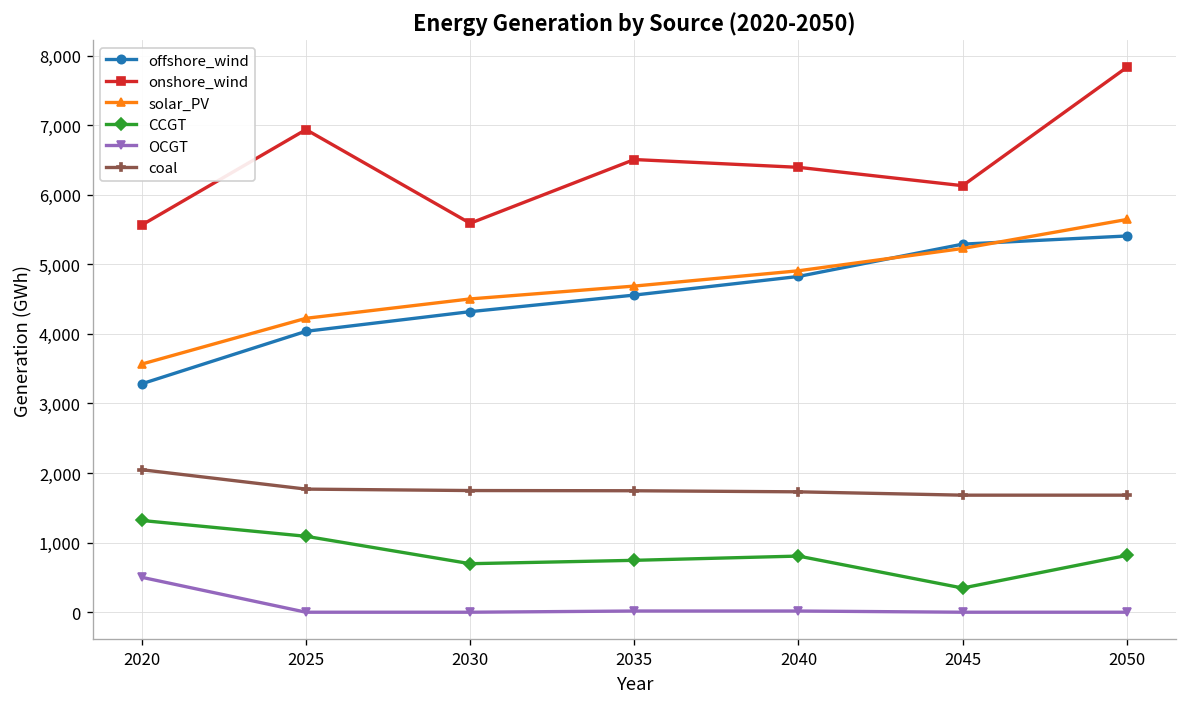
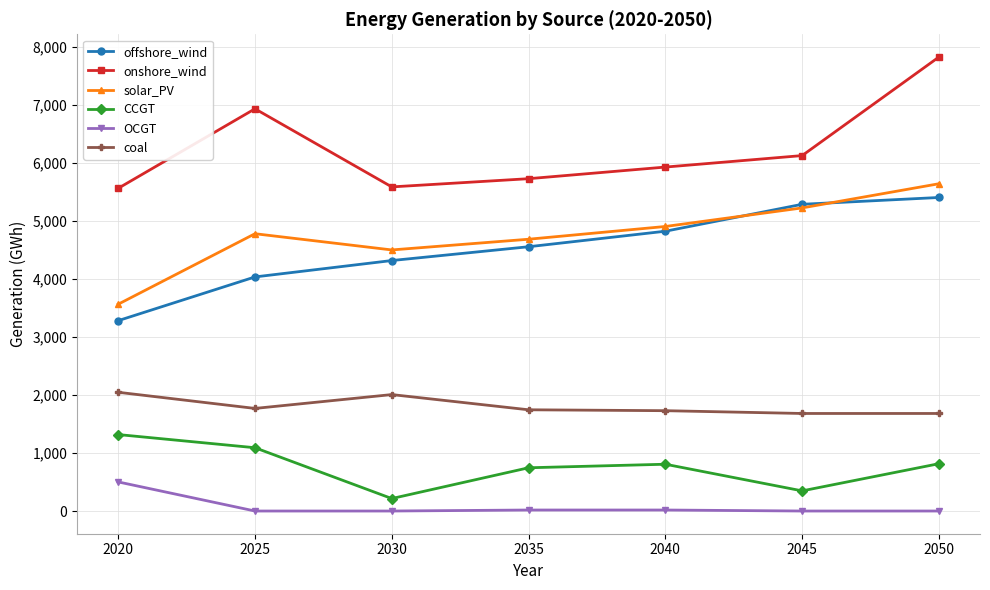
solar_PV, 2025: 4,200 -> 4,800
CCGT, 2030: 700 -> 200
coal, 2030: 1,700 -> 2,000
onshore_wind, 2035: 6,500 -> 5,700
onshore_wind, 2040: 6,400 -> 5,900
